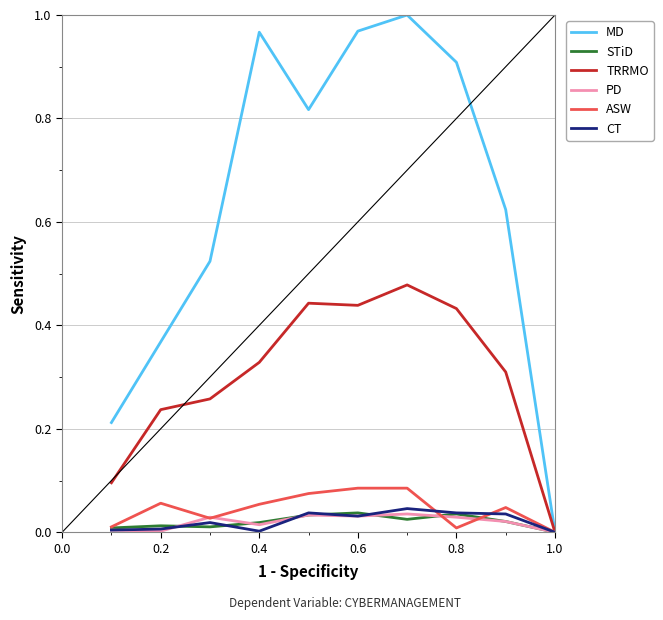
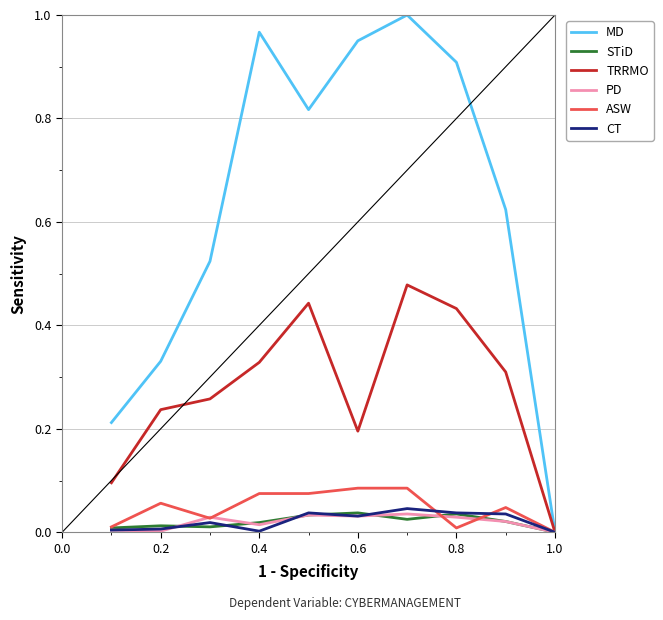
MD, 0.2: 0.37 -> 0.33
ASW, 0.4: 0.05 -> 0.07
MD, 0.6: 0.97 -> 0.95
TRRMO, 0.6: 0.44 -> 0.20
